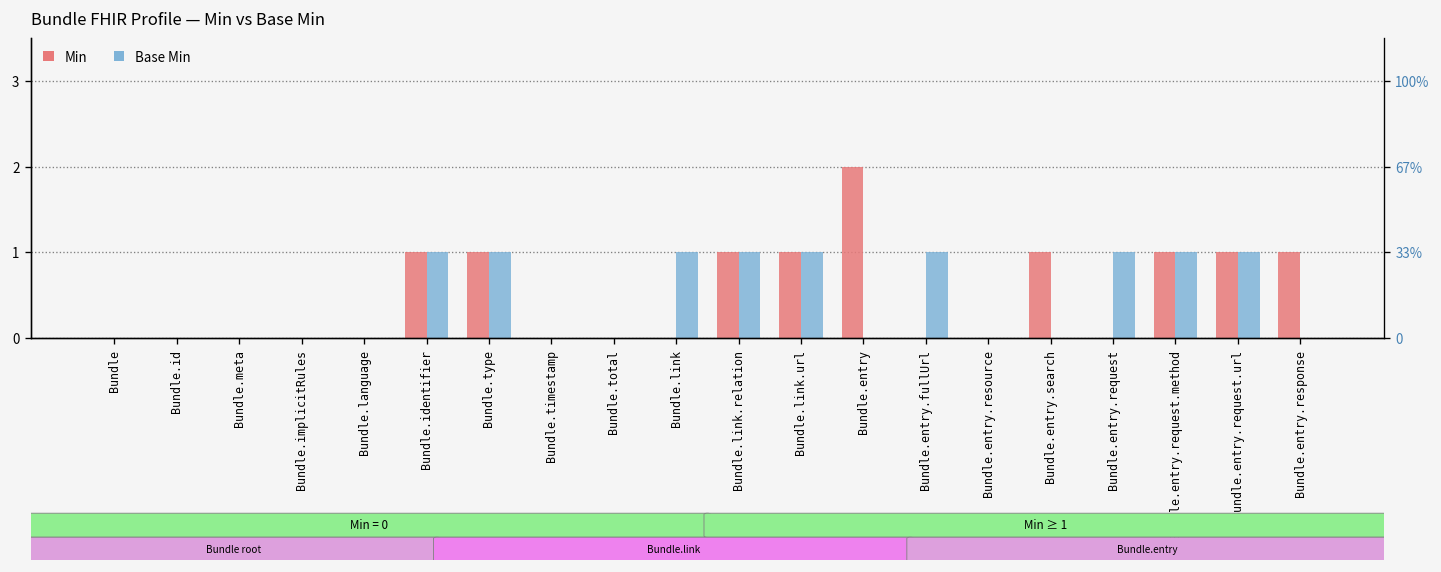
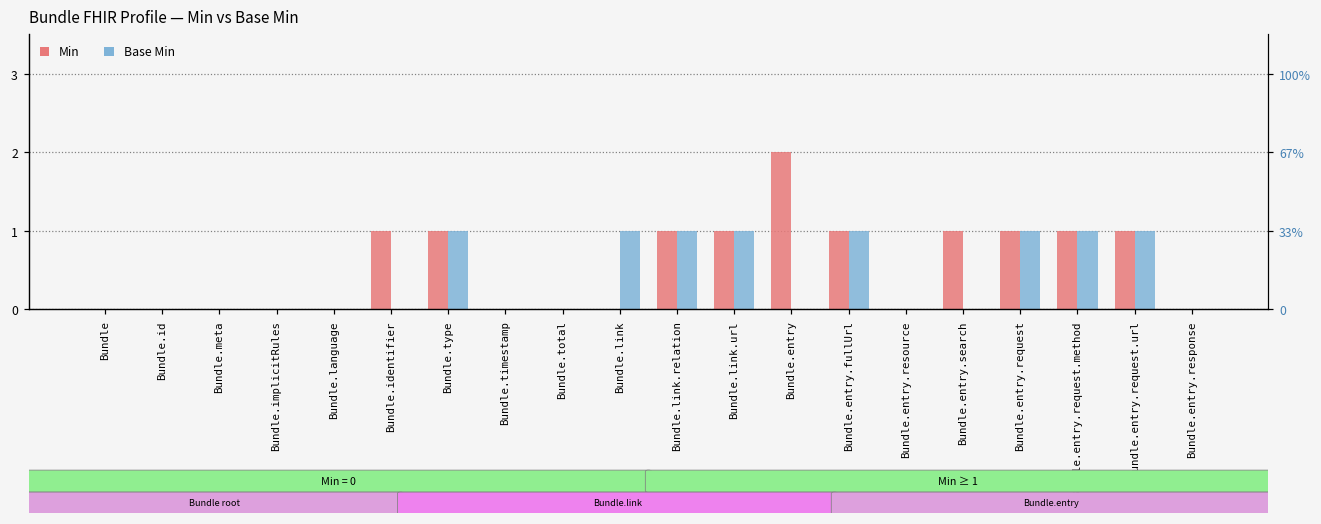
Base Min, Bundle.identifier: 1 -> 0
Min, Bundle.entry.fullUrl: 0 -> 1
Min, Bundle.entry.request: 0 -> 1
Min, Bundle.entry.response: 1 -> 0
